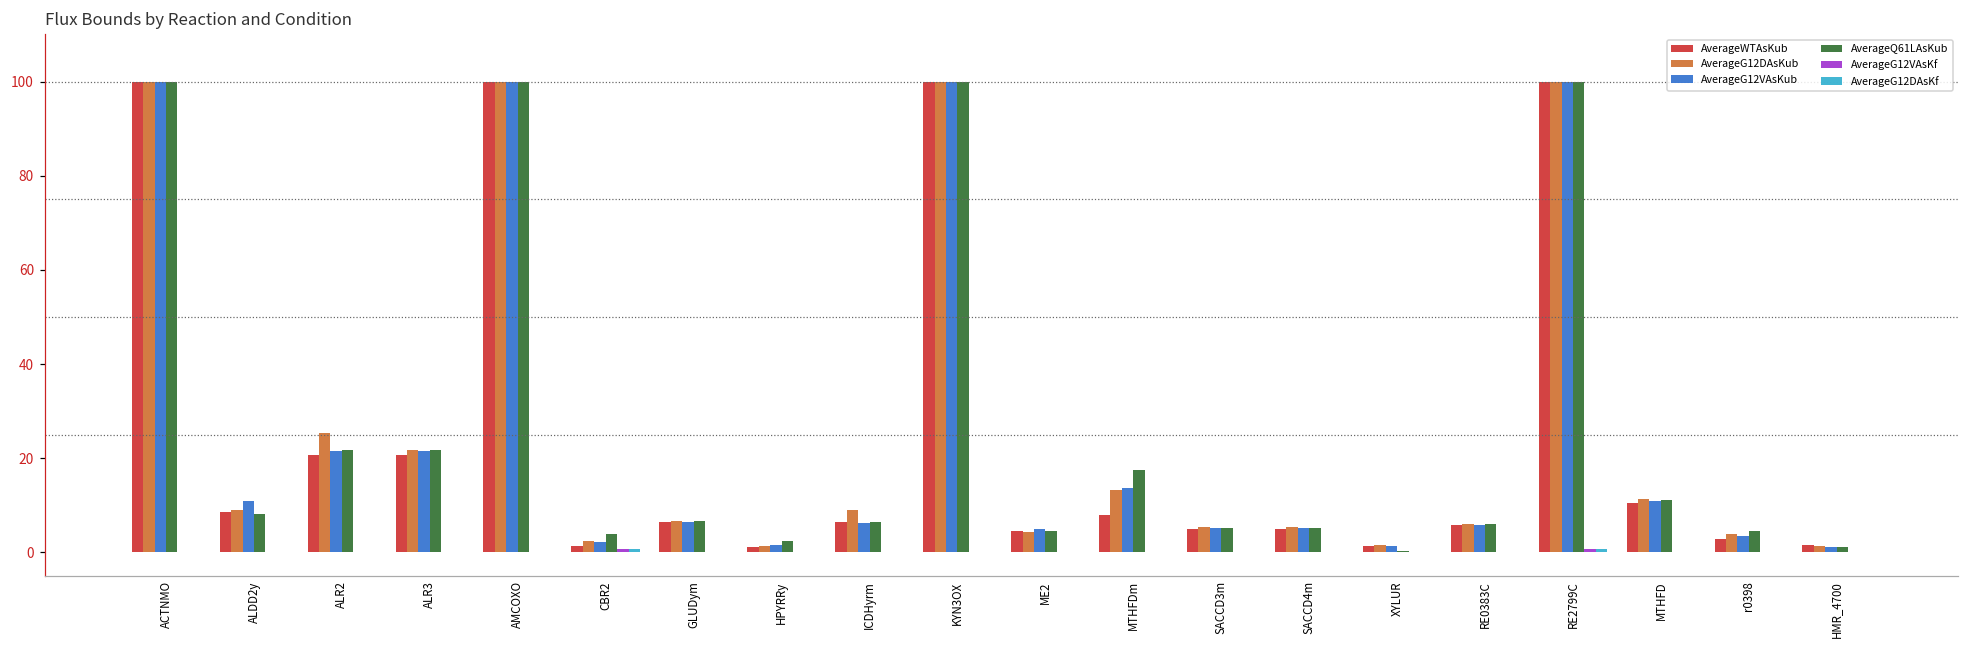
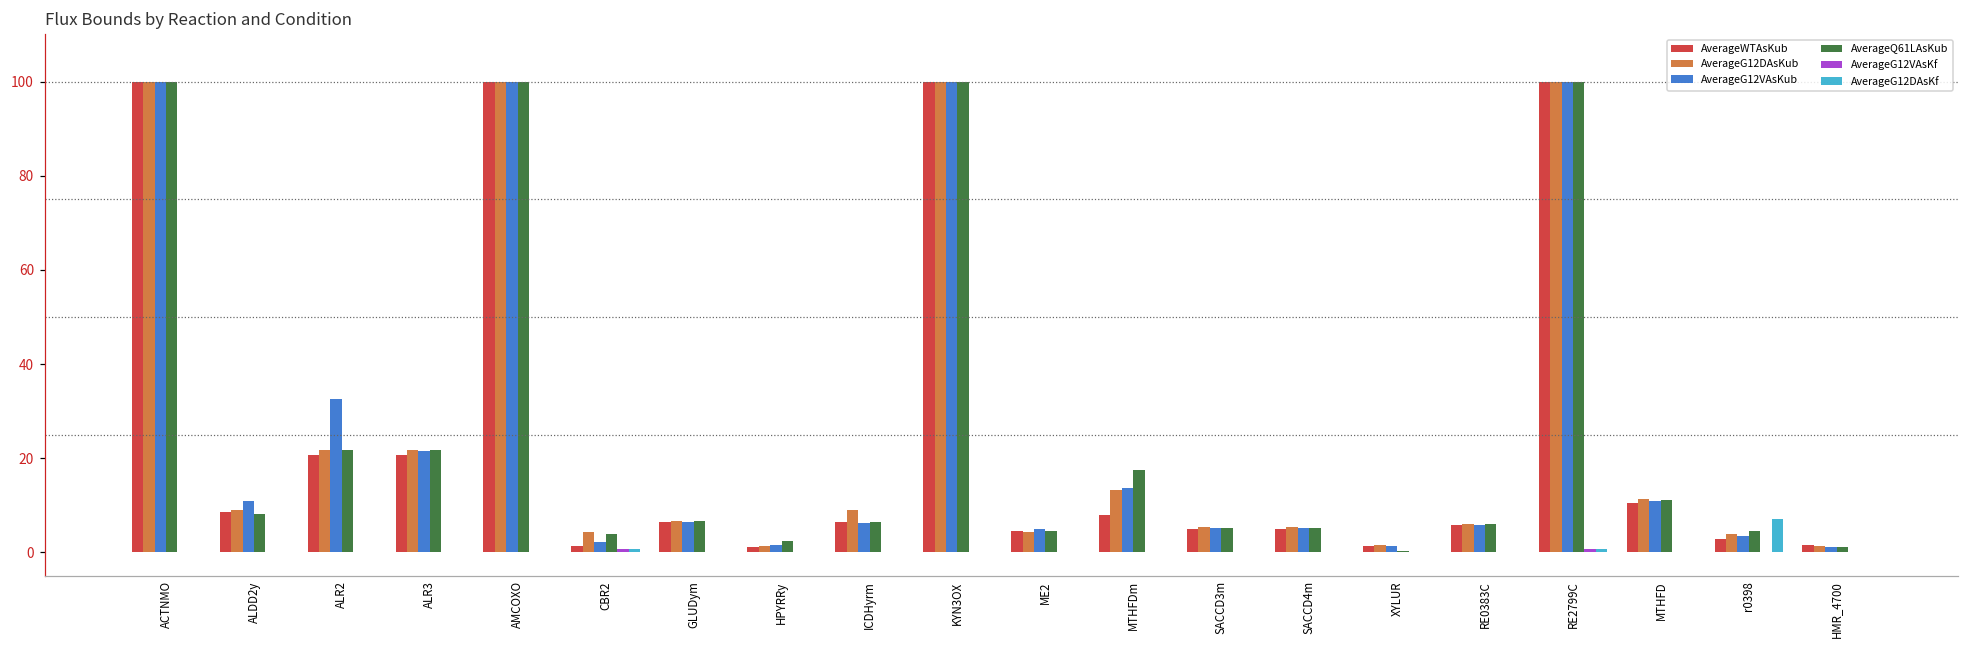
AverageG12DAsKub, ALR2: 25 -> 22
AverageG12VAsKub, ALR2: 21 -> 33
AverageG12DAsKub, CBR2: 2 -> 4
AverageG12DAsKf, r0398: 0 -> 7
